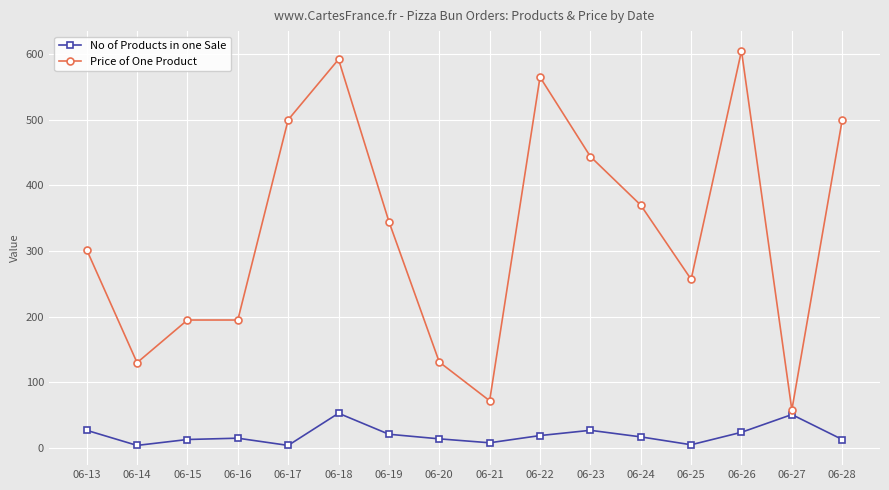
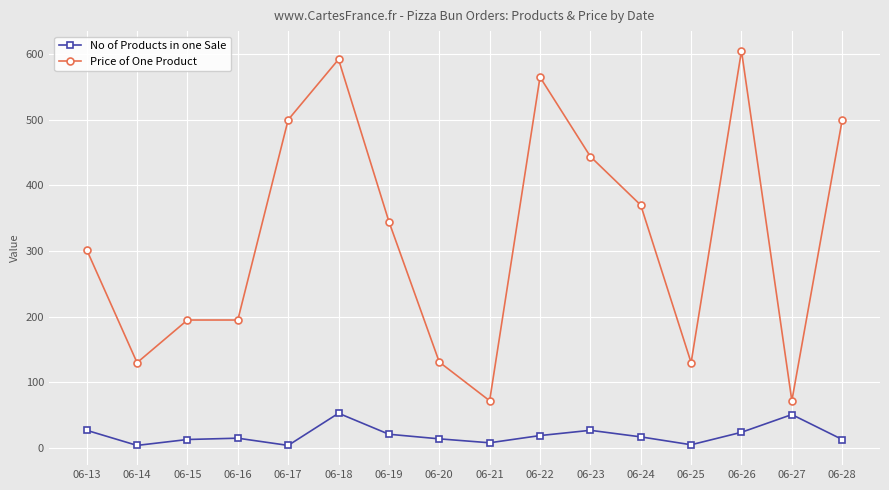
Price of One Product, 06-25: 260 -> 130
Price of One Product, 06-27: 60 -> 70
